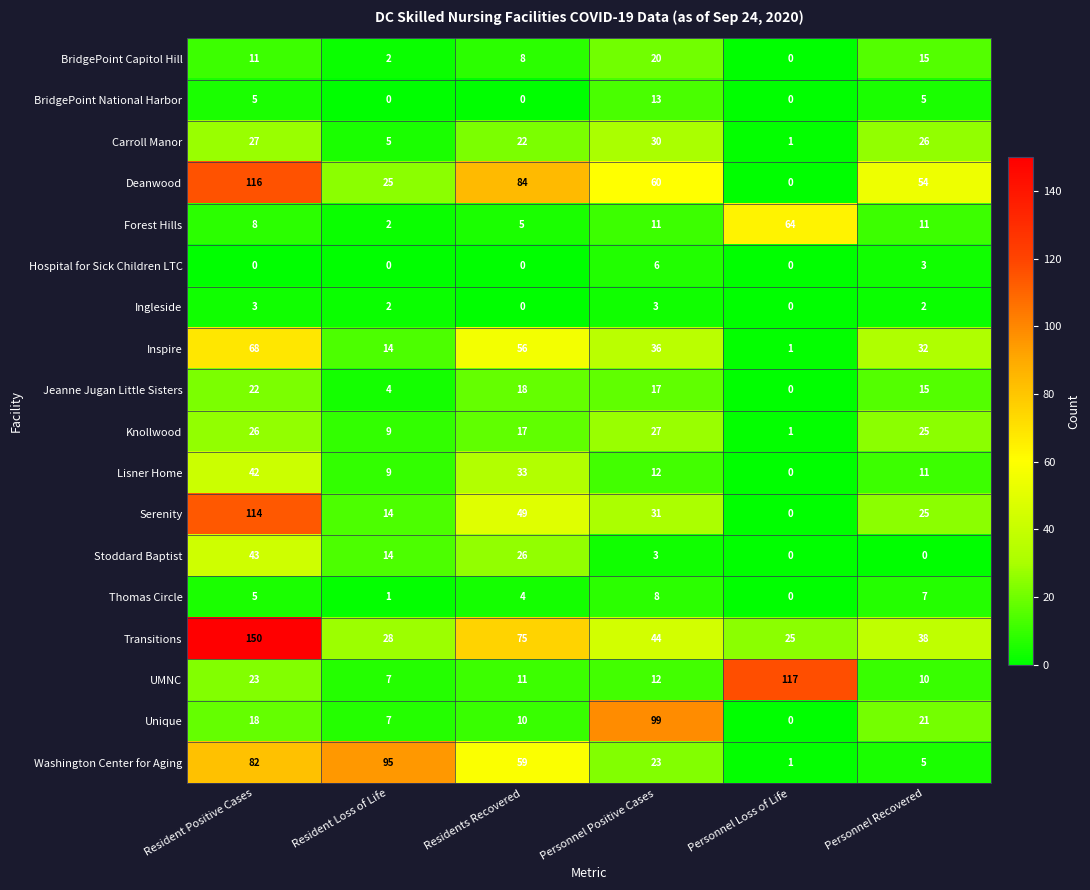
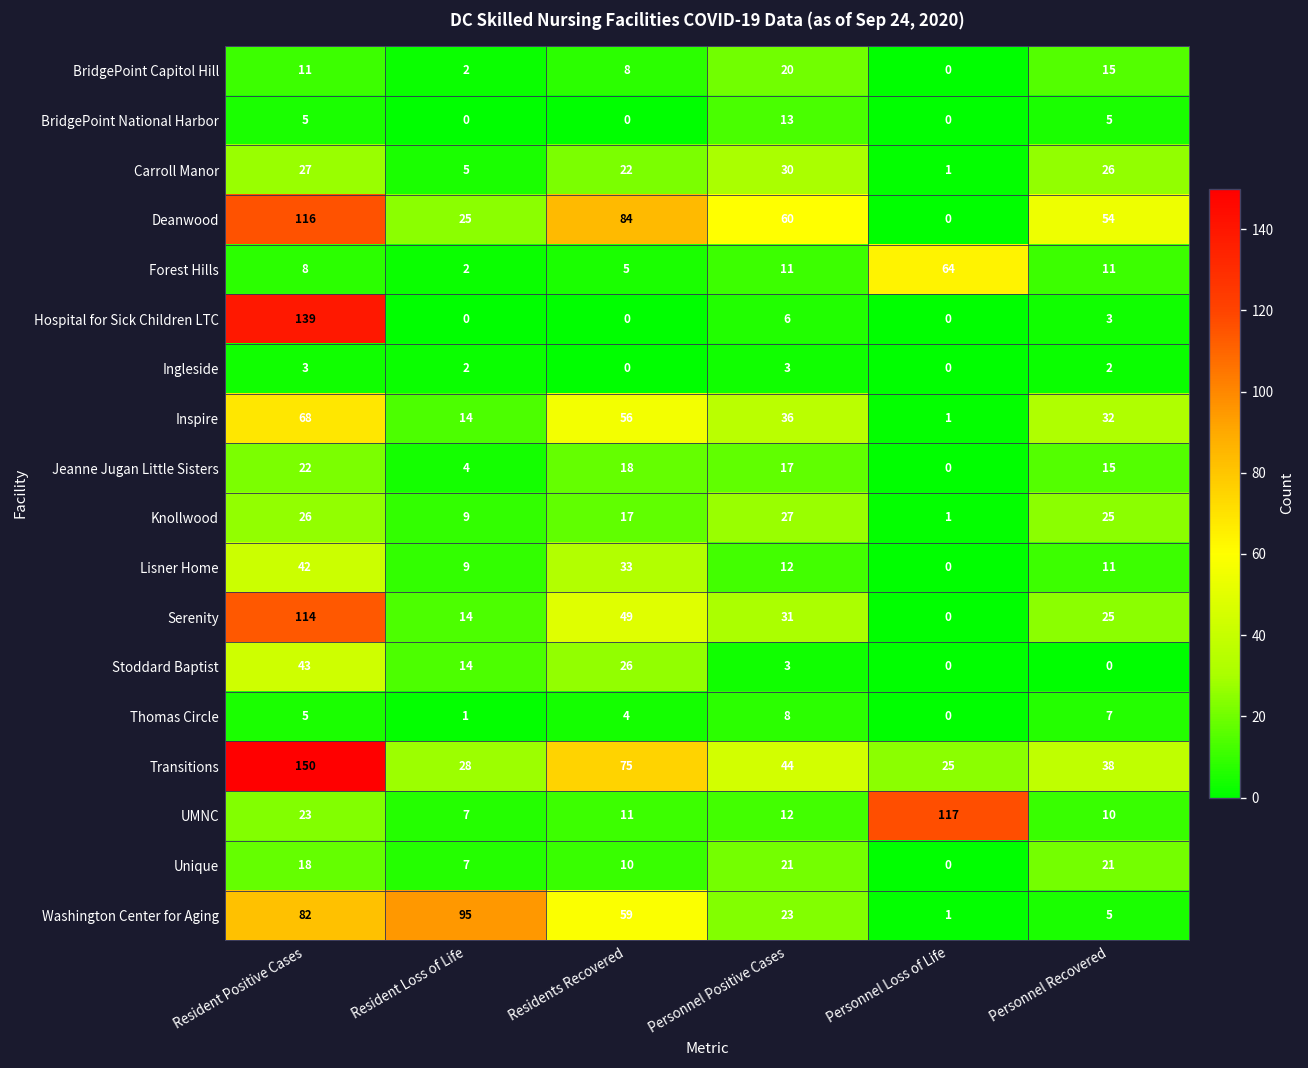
Hospital for Sick Children LTC, Resident Positive Cases: 0 -> 139
Unique, Personnel Positive Cases: 99 -> 21
